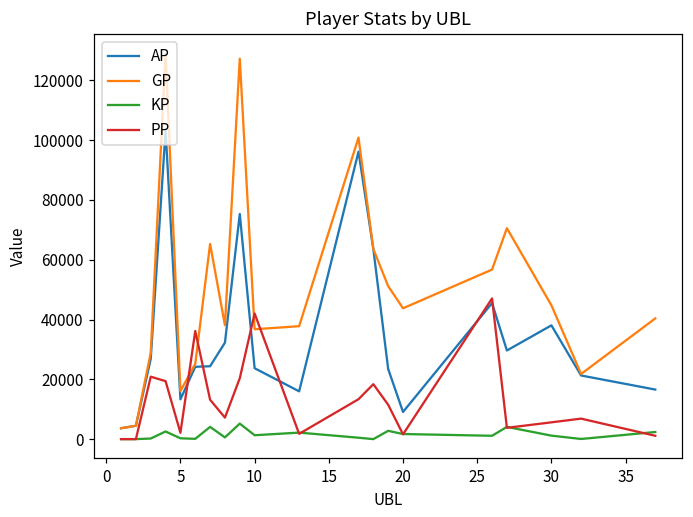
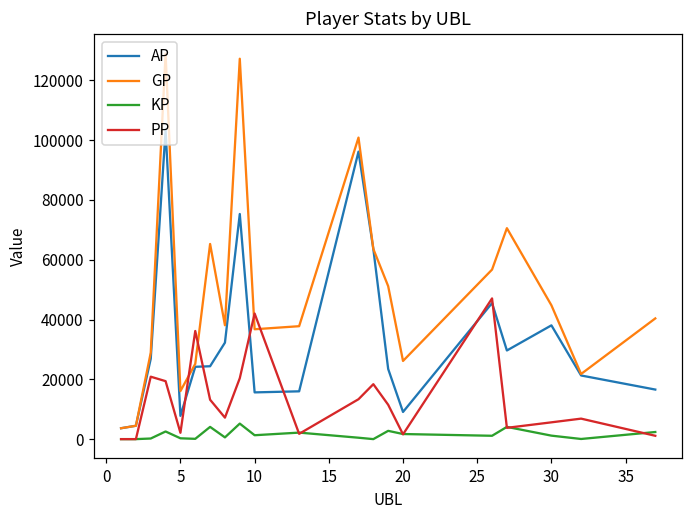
AP, 5: 13000 -> 8000
AP, 10: 24000 -> 16000
GP, 20: 44000 -> 26000
